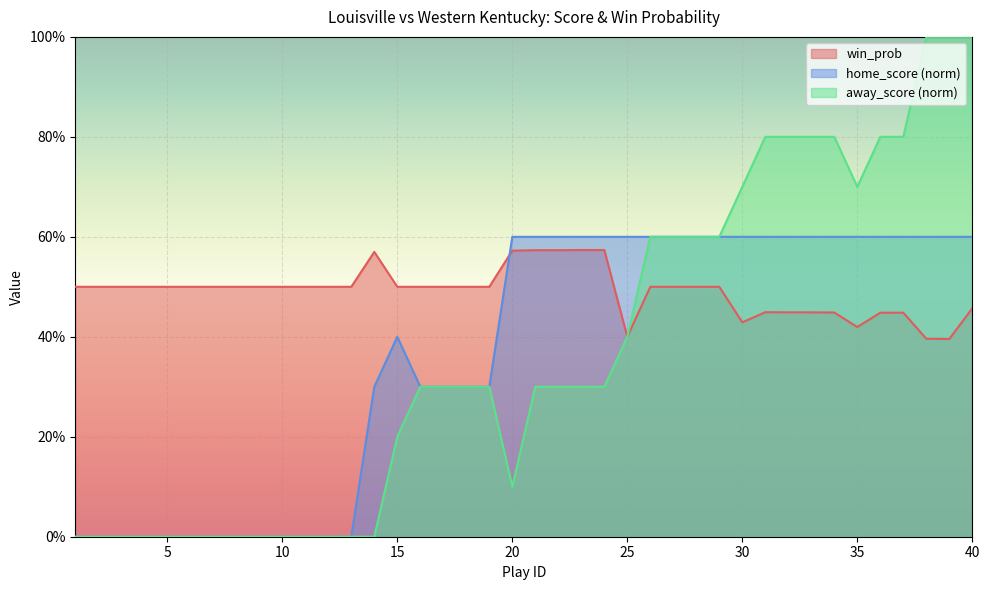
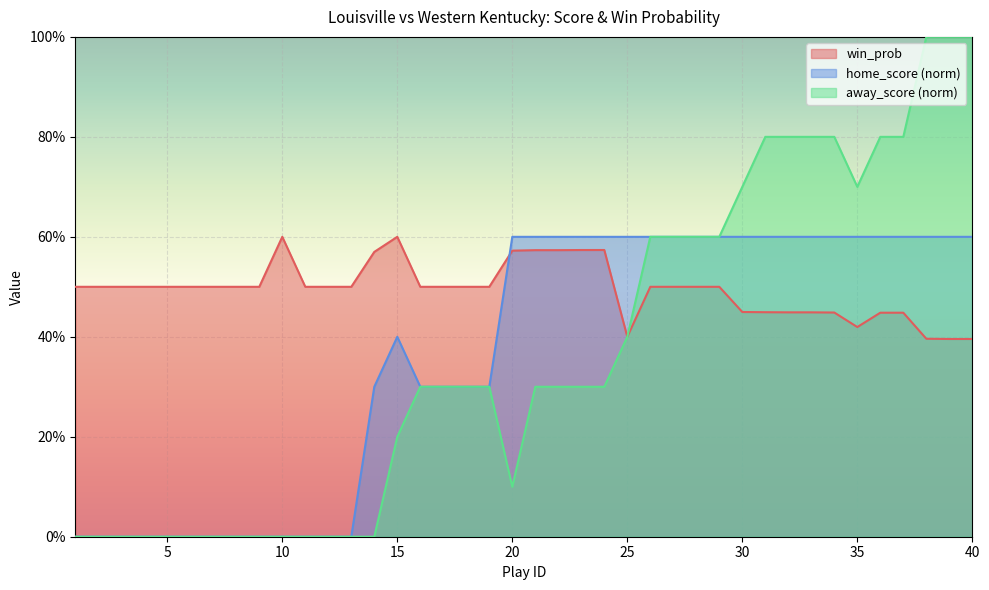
win_prob, 10: 50% -> 60%
win_prob, 15: 50% -> 60%
win_prob, 30: 43% -> 45%
win_prob, 40: 46% -> 40%
